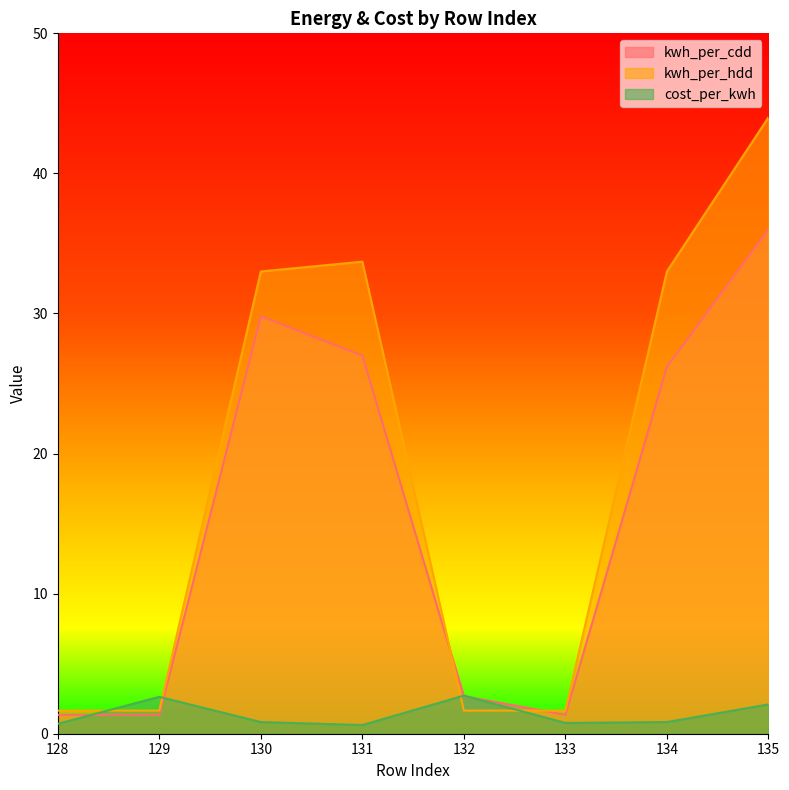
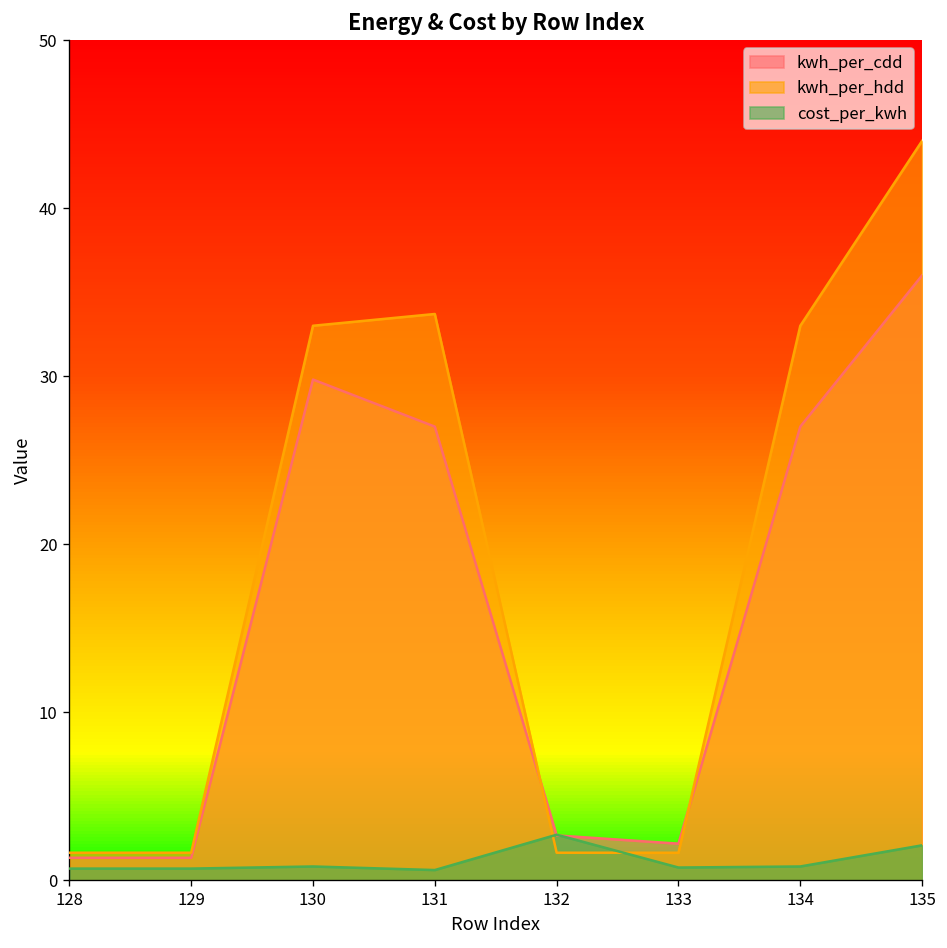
cost_per_kwh, 129: 2.6 -> 0.7
kwh_per_cdd, 133: 1.4 -> 2.2
kwh_per_cdd, 134: 26.2 -> 27.0
